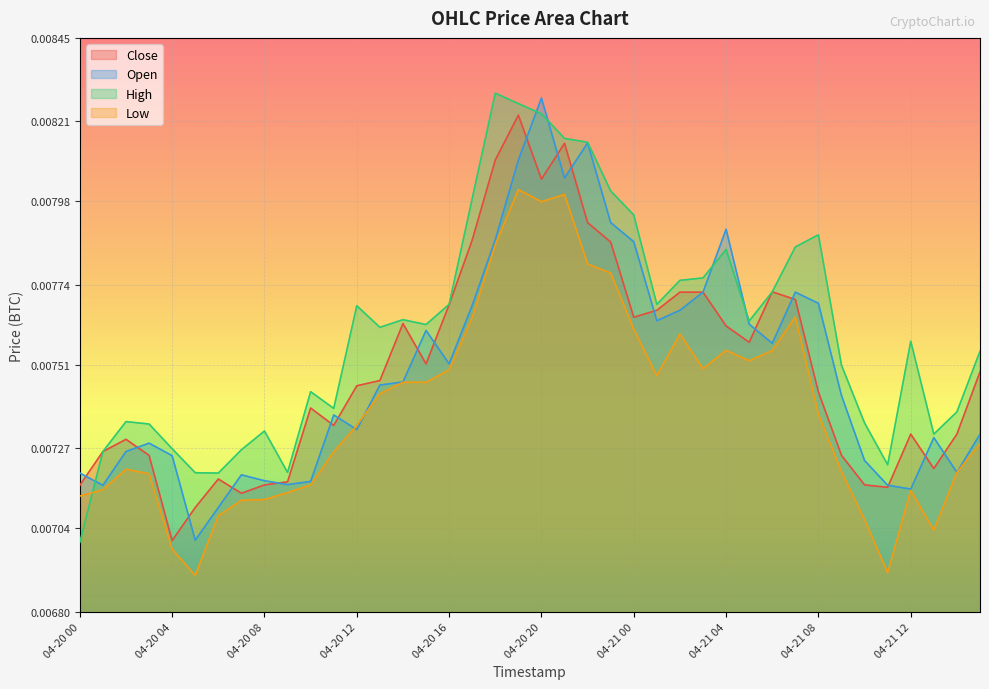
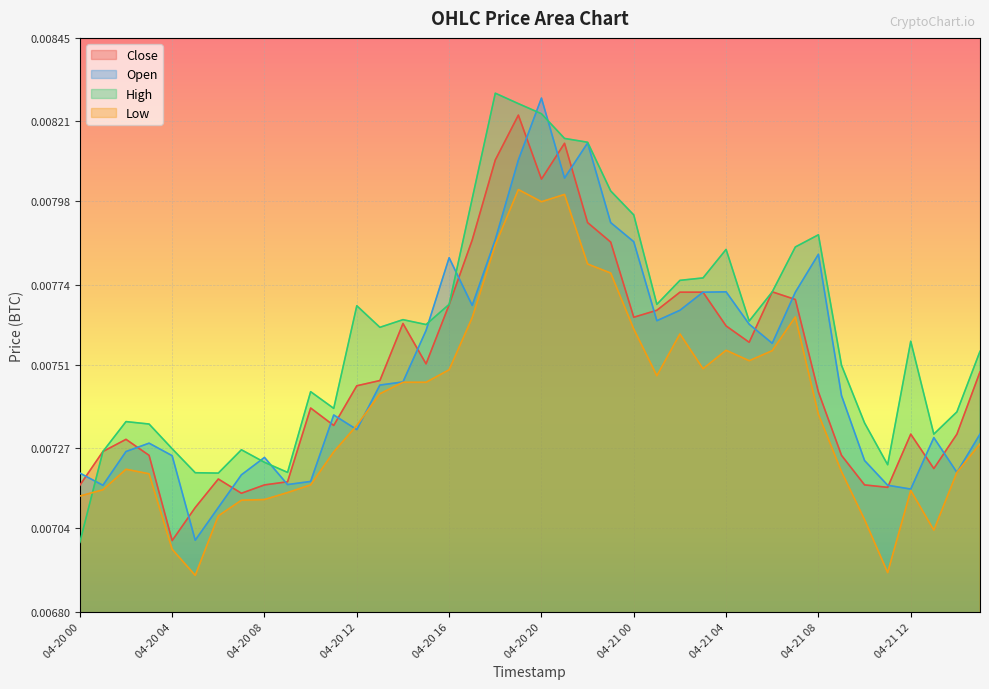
Open, 04-20 08: 0.00718 -> 0.00724
High, 04-20 08: 0.00732 -> 0.00723
Open, 04-20 16: 0.00751 -> 0.00782
Open, 04-21 04: 0.00790 -> 0.00772
Open, 04-21 08: 0.00769 -> 0.00783
